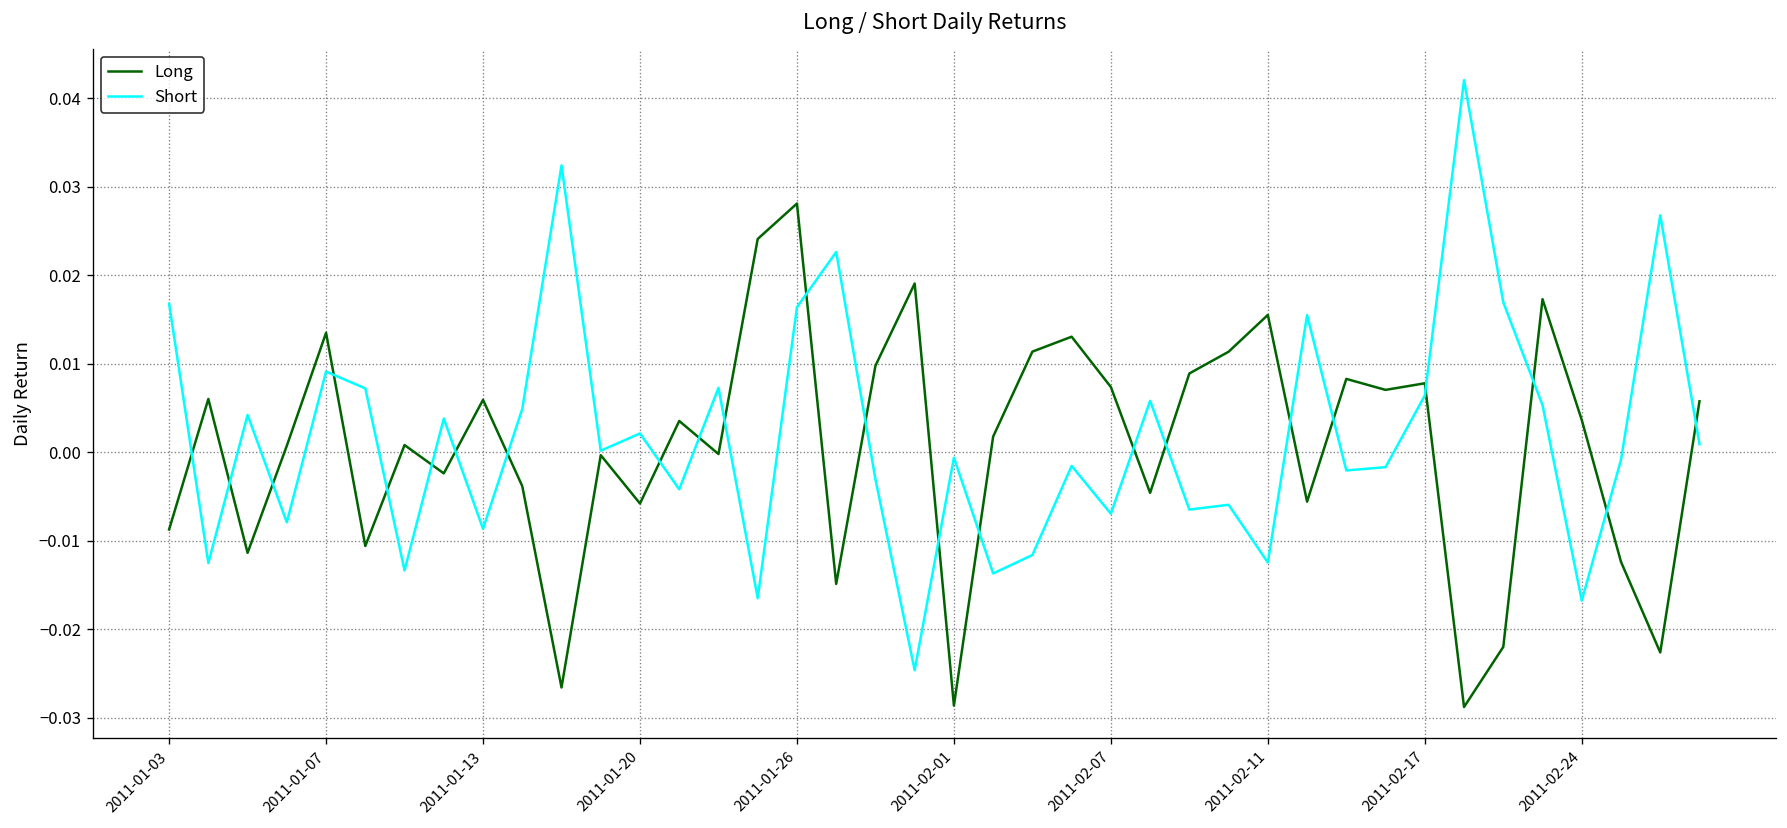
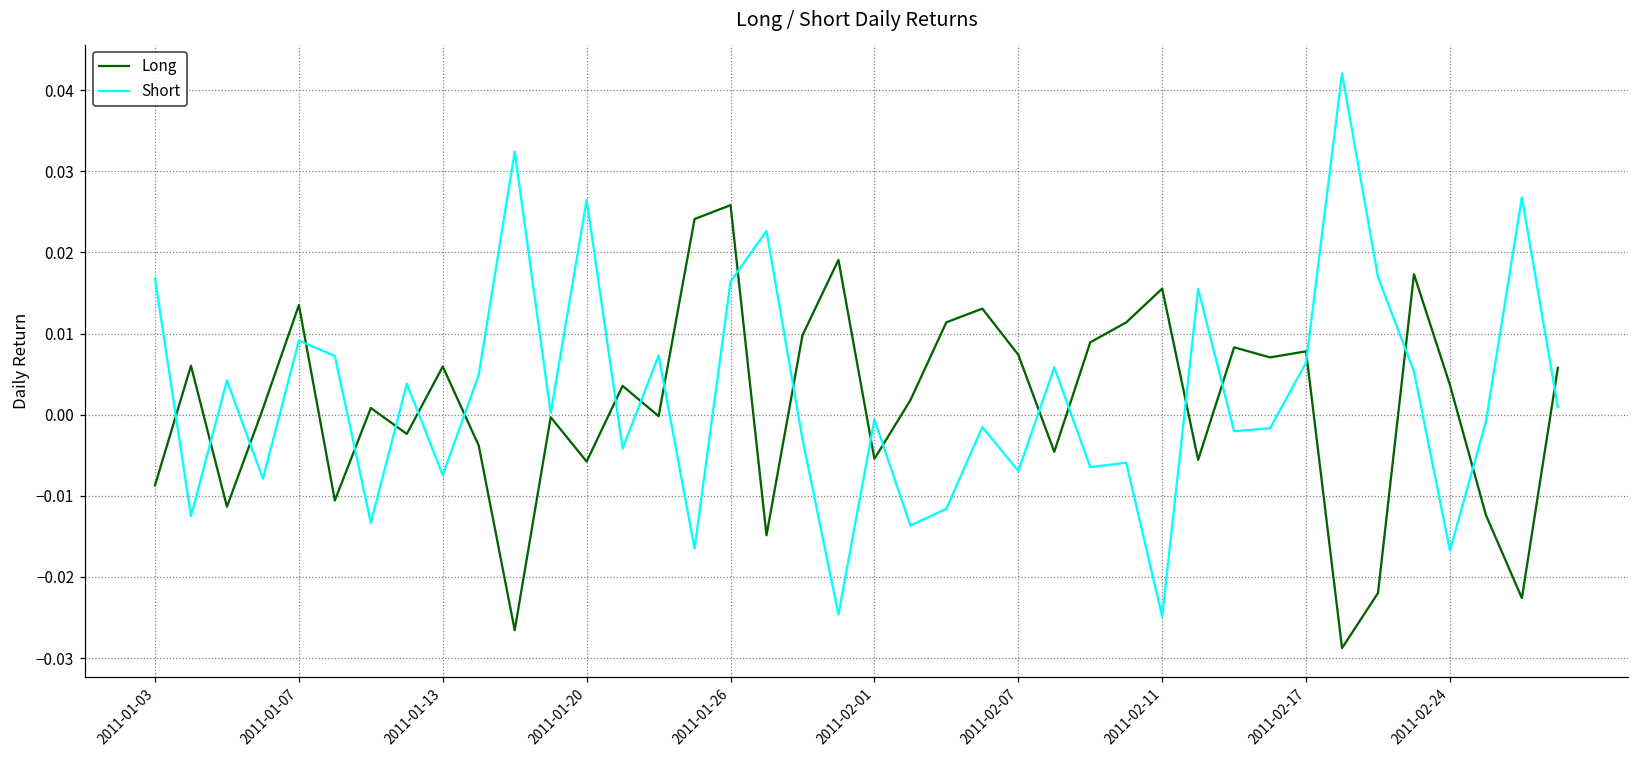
Short, 2011-01-13: -0.009 -> -0.007
Short, 2011-01-20: 0.002 -> 0.026
Long, 2011-01-26: 0.028 -> 0.026
Long, 2011-02-01: -0.029 -> -0.005
Short, 2011-02-11: -0.012 -> -0.025
